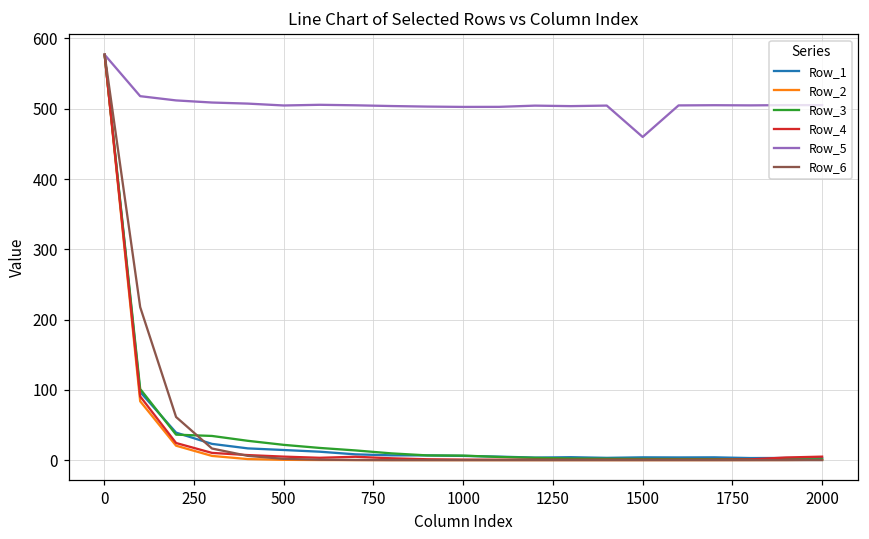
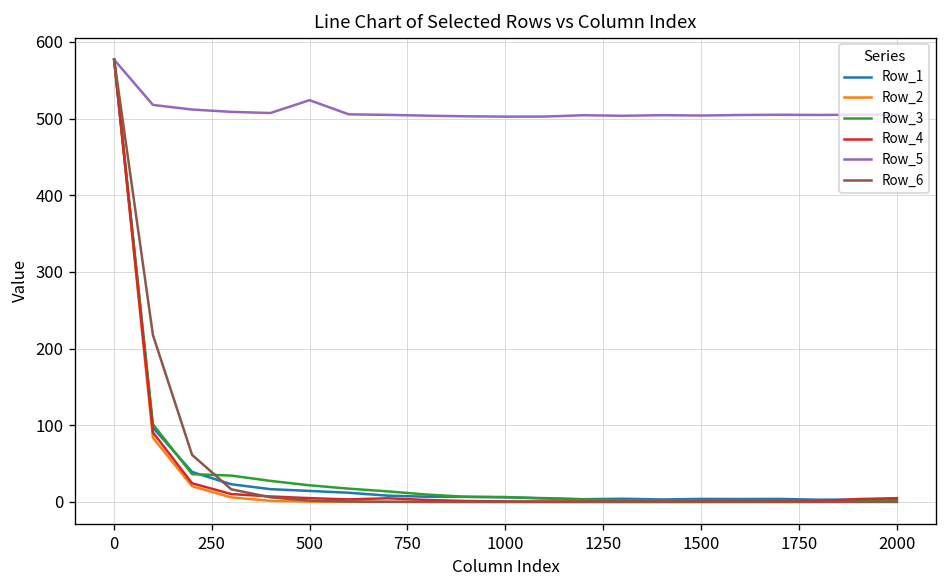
Row_5, 500: 500 -> 520
Row_5, 1500: 460 -> 500
